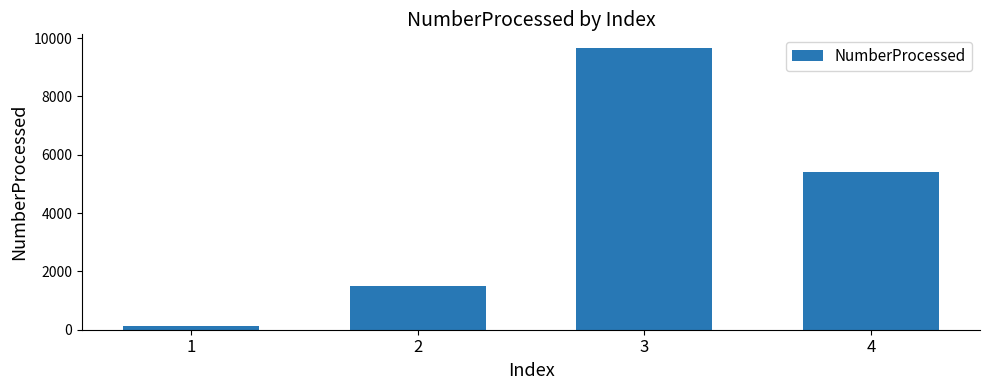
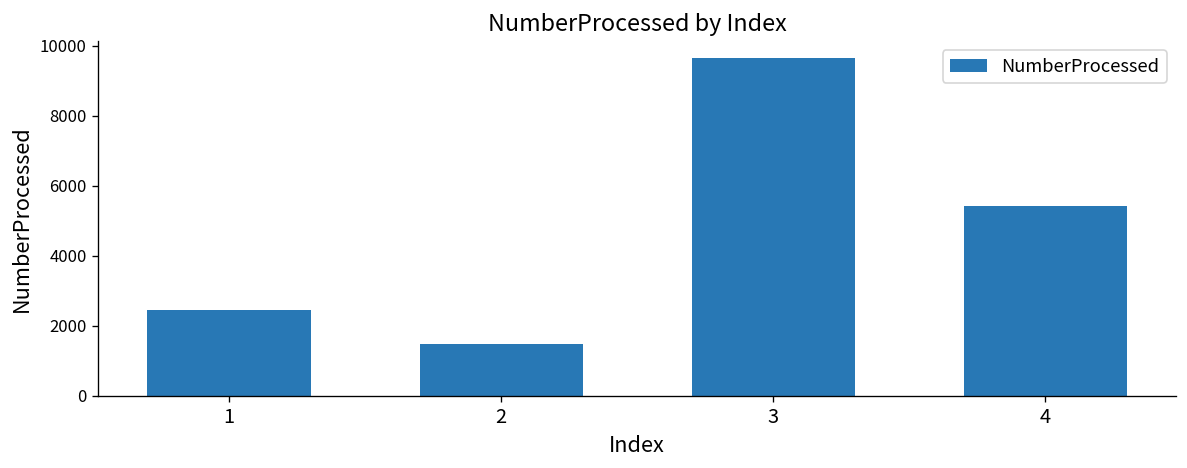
1: 100 -> 2400
